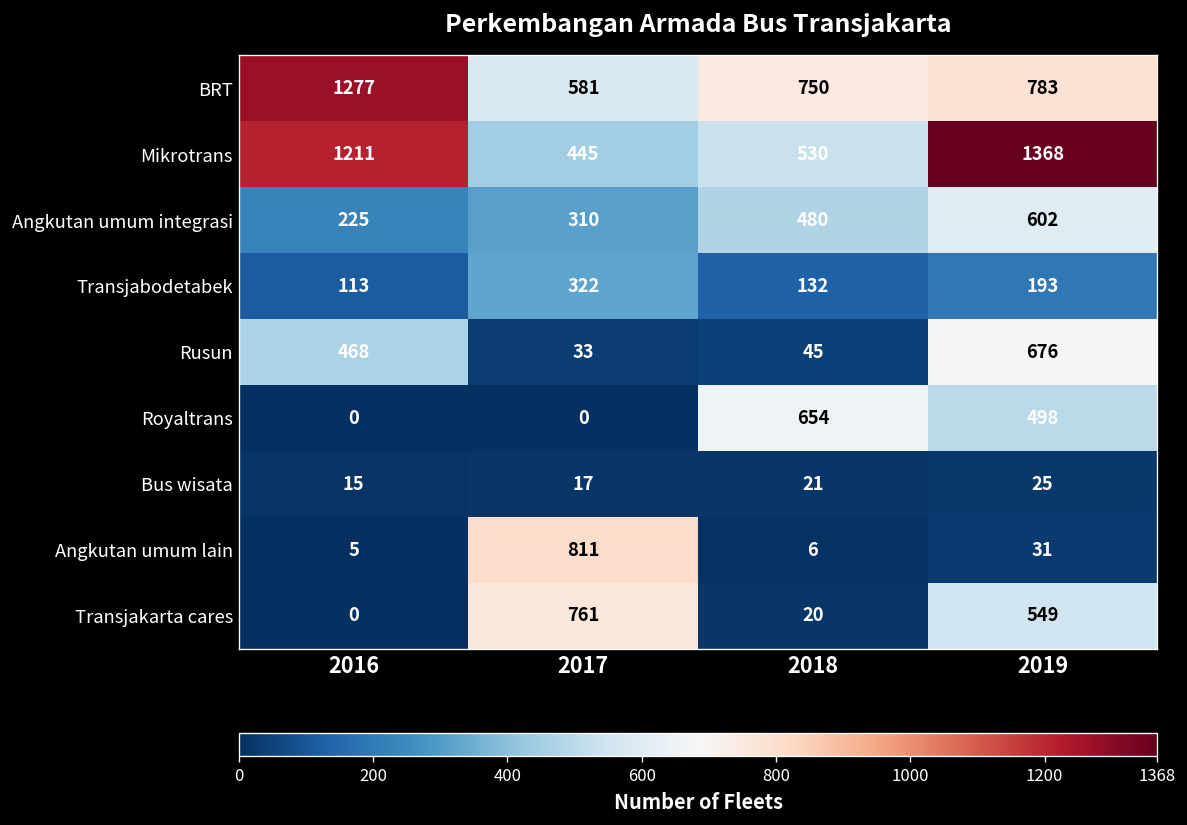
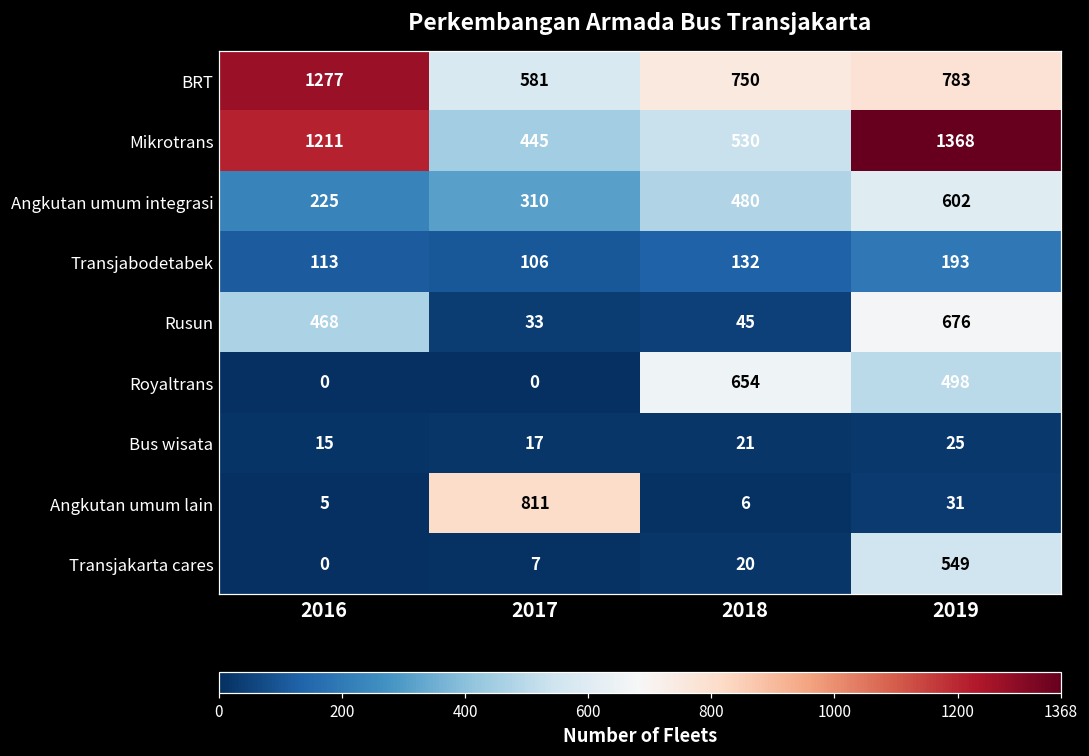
Transjabodetabek, 2017: 322 -> 106
Transjakarta cares, 2017: 761 -> 7
